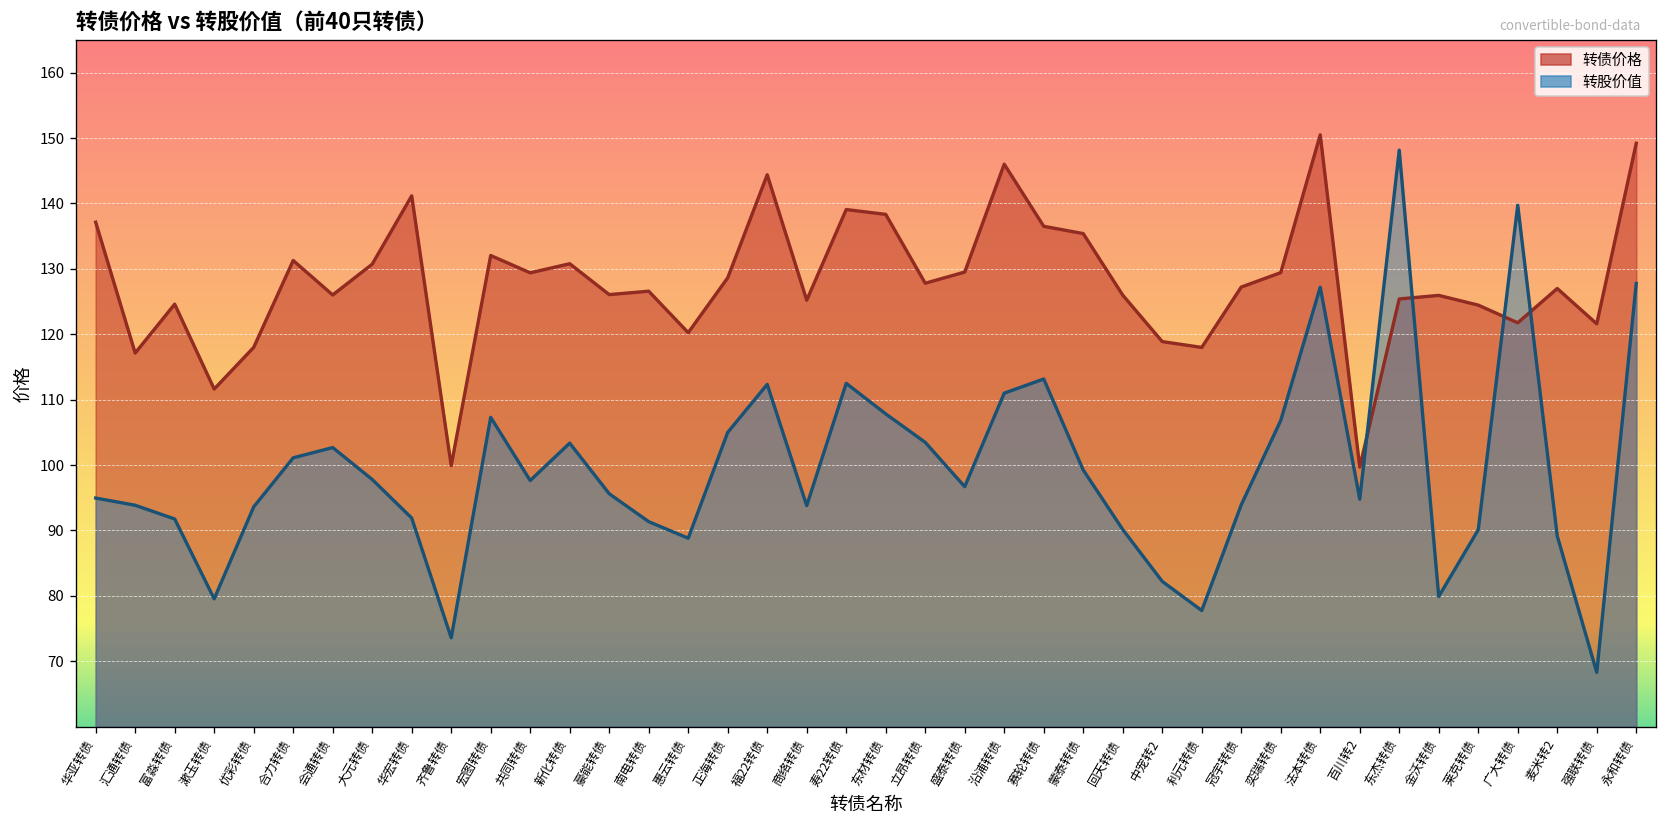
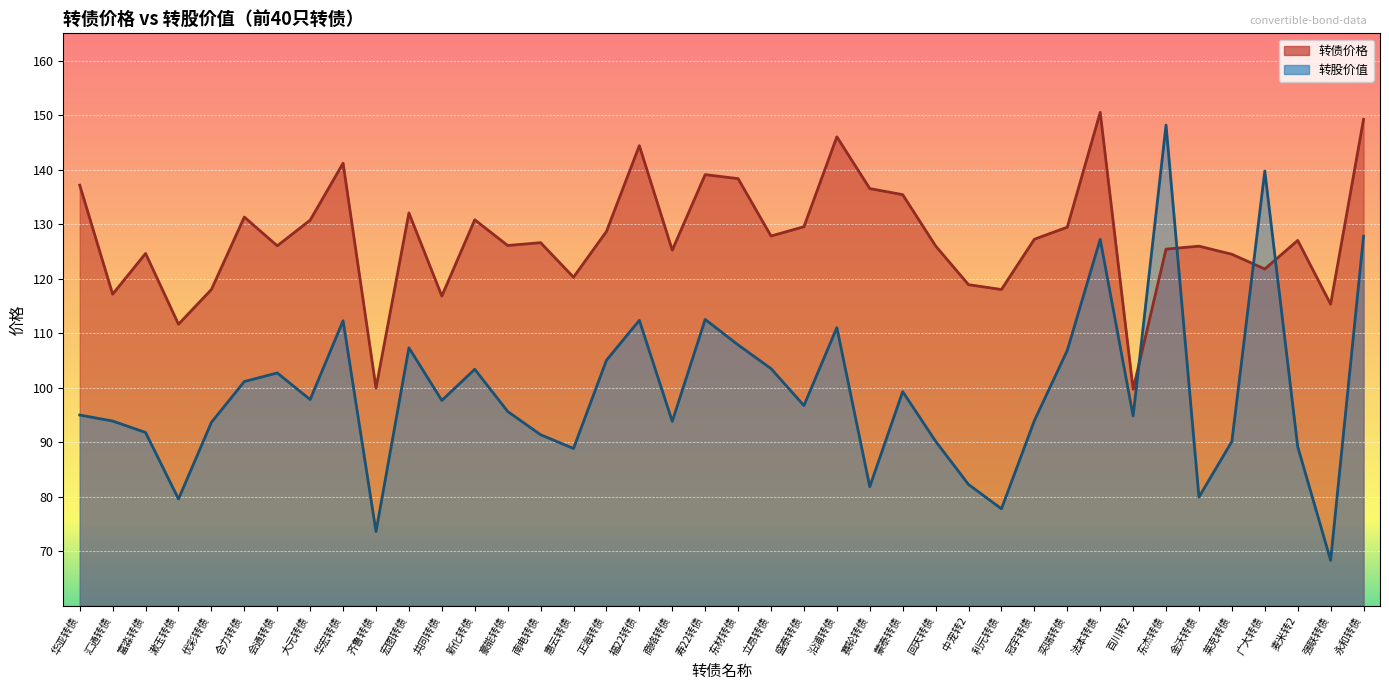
转股价值, 华宏转债: 92 -> 112
转债价格, 共同转债: 129 -> 117
转股价值, 赛轮转债: 113 -> 82
转债价格, 强联转债: 122 -> 115
